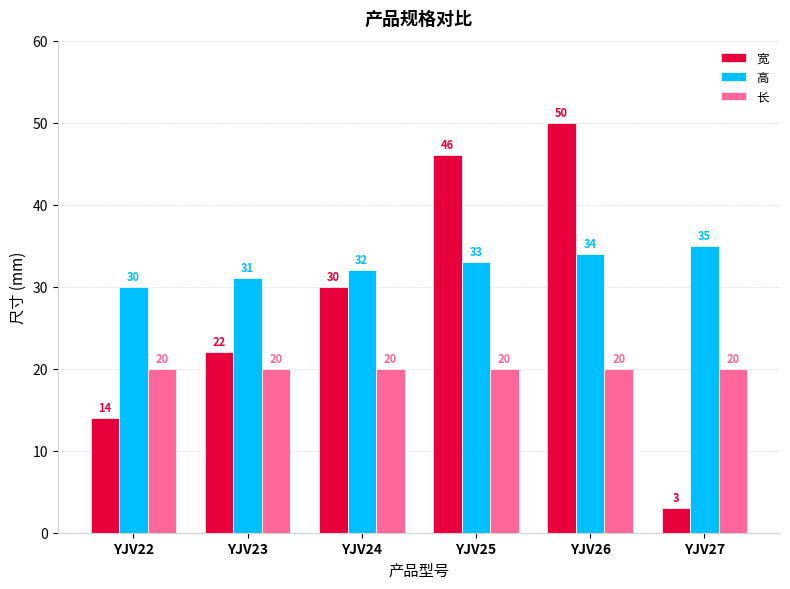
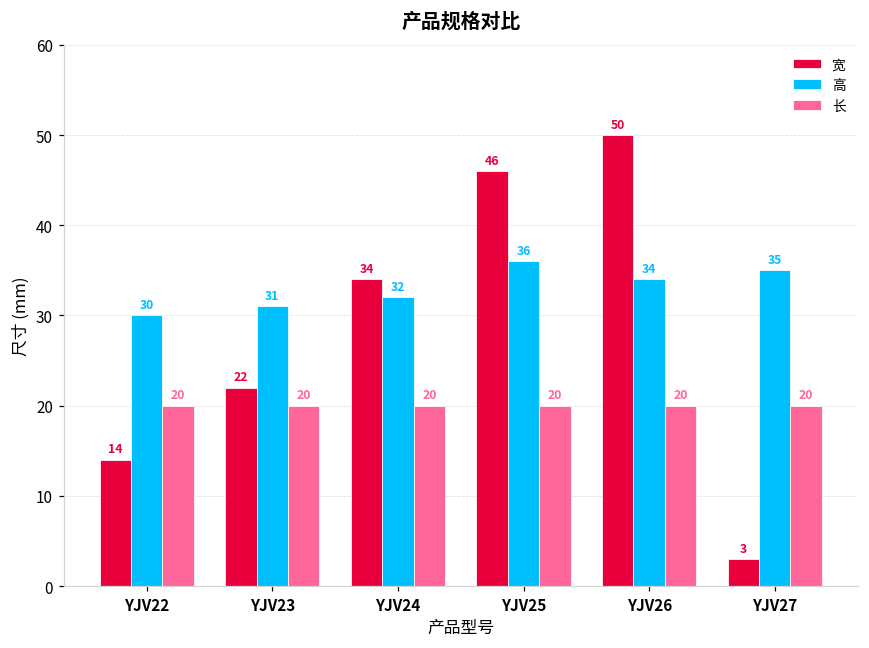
宽, YJV24: 30 -> 34
高, YJV25: 33 -> 36
